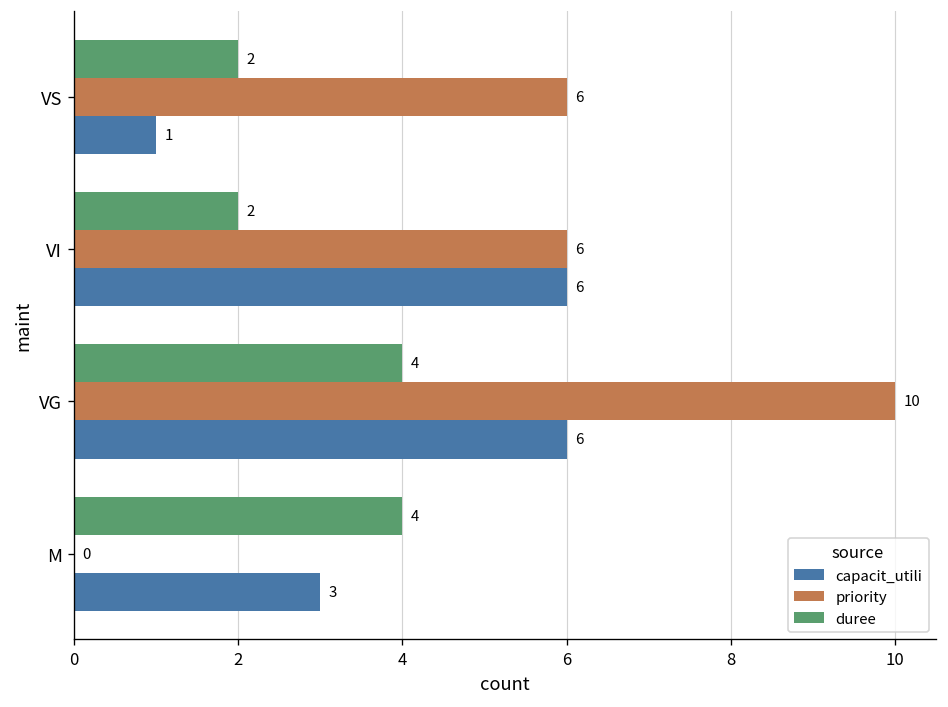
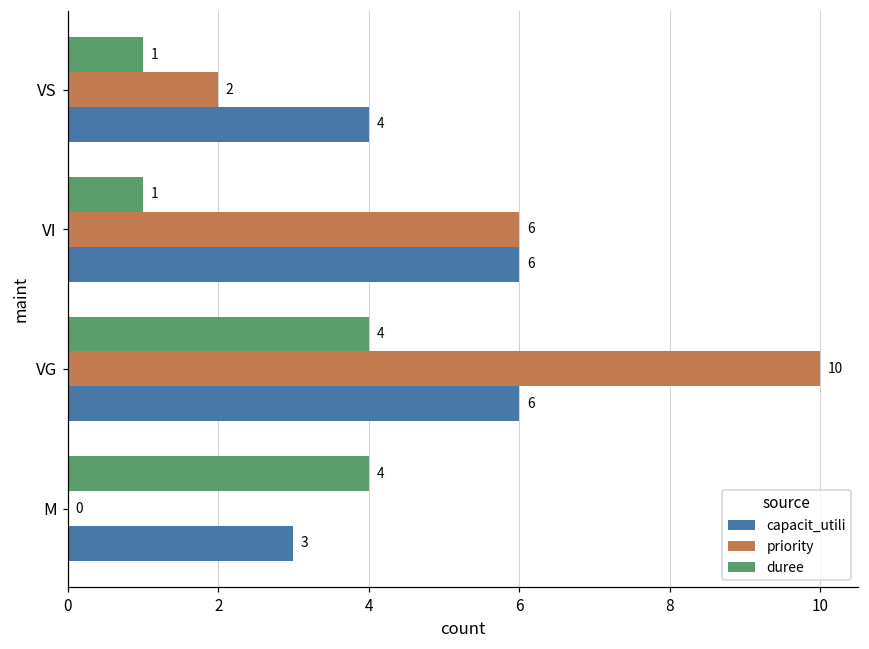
duree, VS: 2 -> 1
priority, VS: 6 -> 2
capacit_utili, VS: 1 -> 4
duree, VI: 2 -> 1
